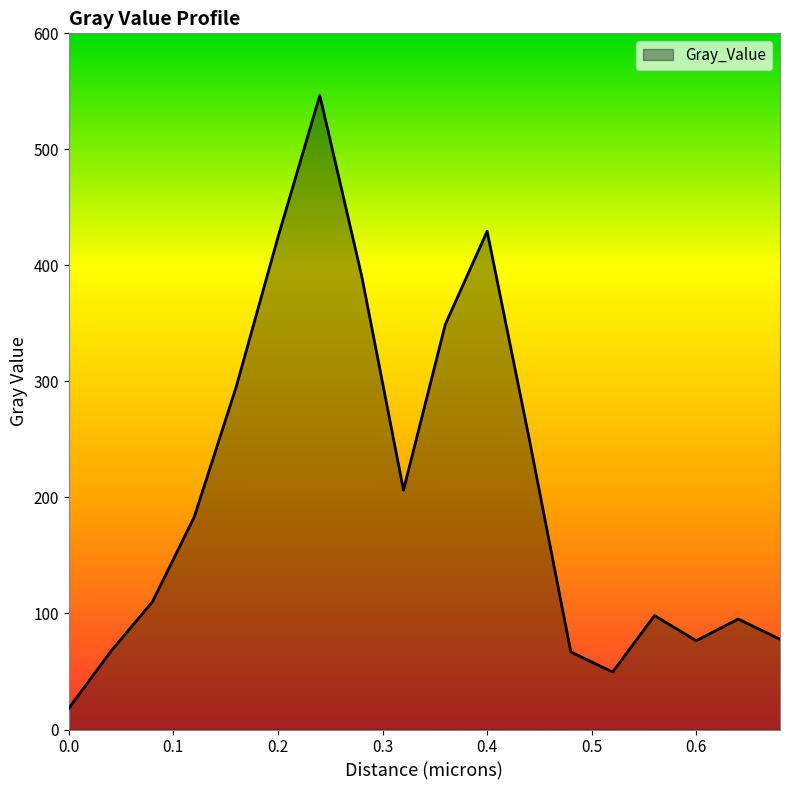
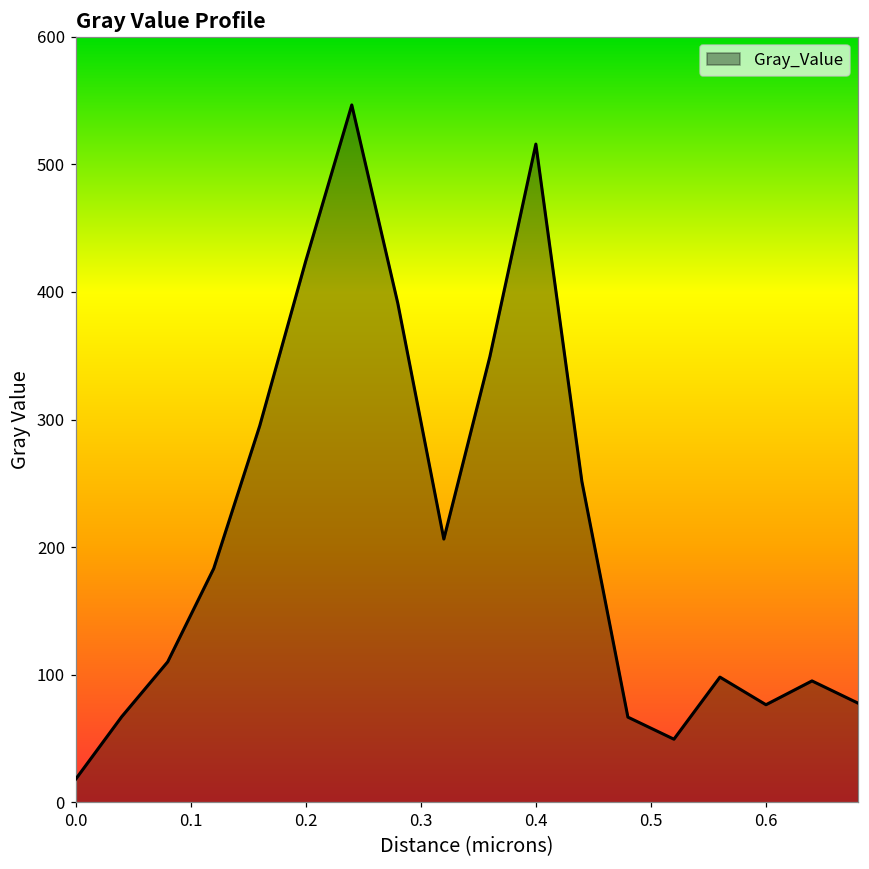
0.4: 429 -> 516
